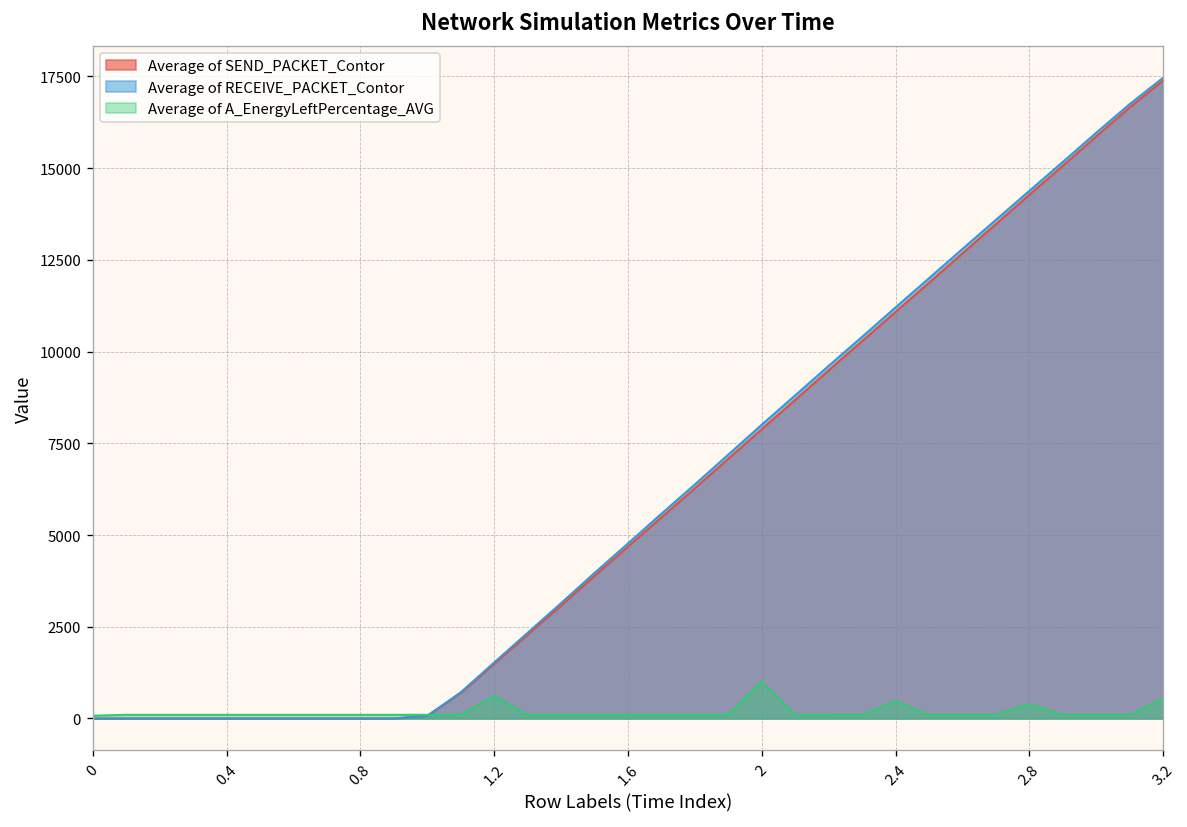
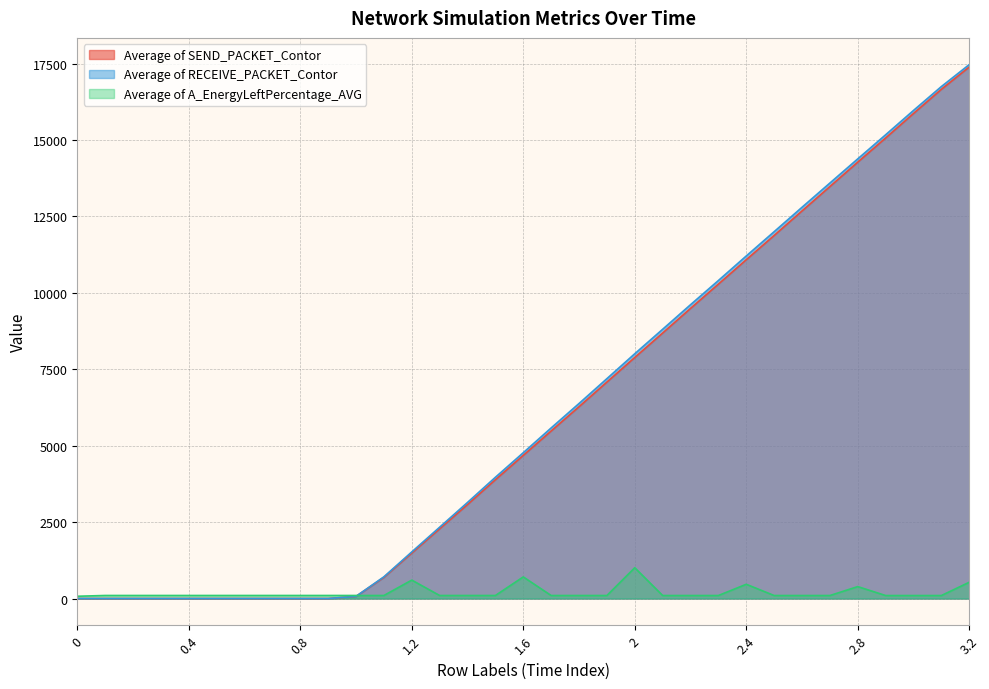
Average of A_EnergyLeftPercentage_AVG, 1.6: 100 -> 700
